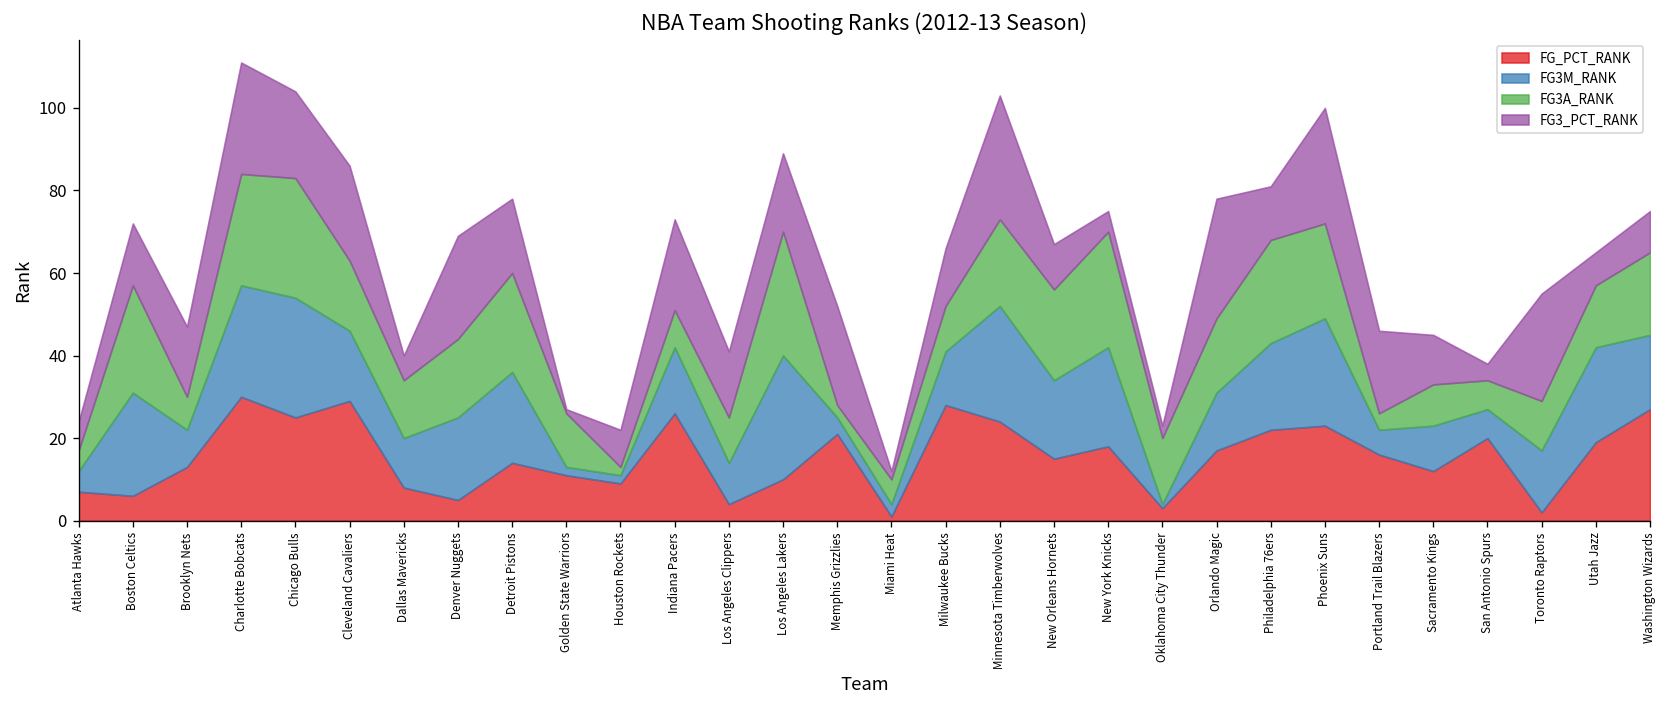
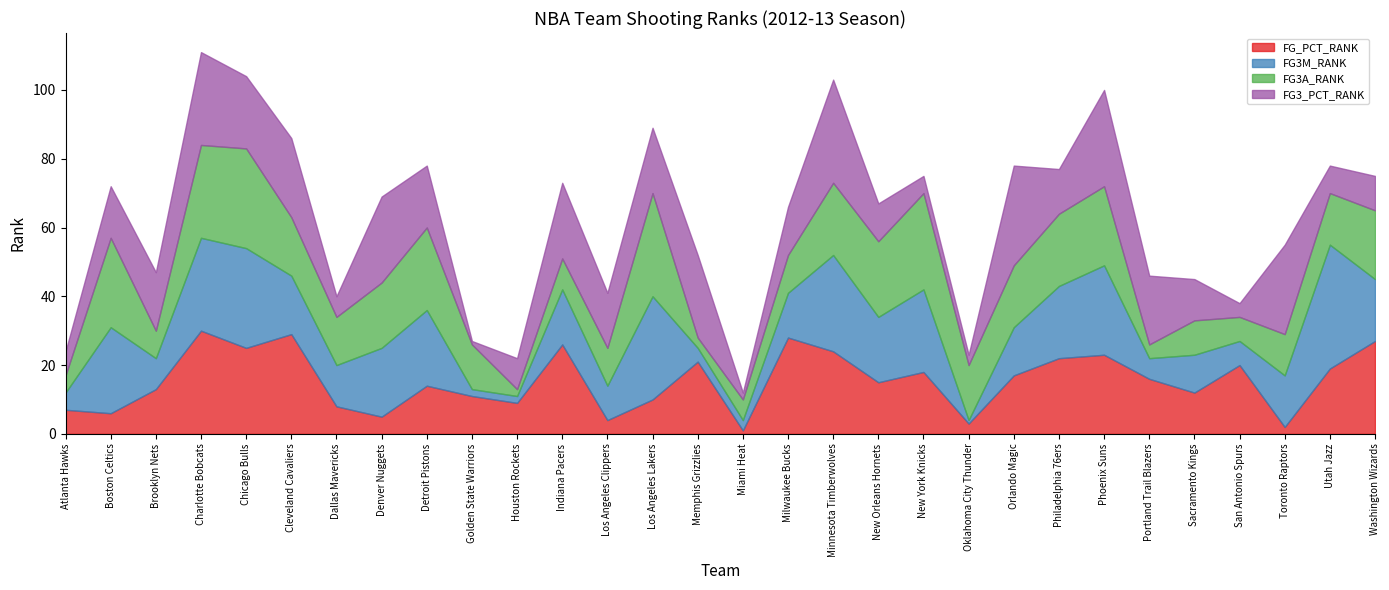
FG3A_RANK, Philadelphia 76ers: 25 -> 21
FG3M_RANK, Utah Jazz: 23 -> 36
